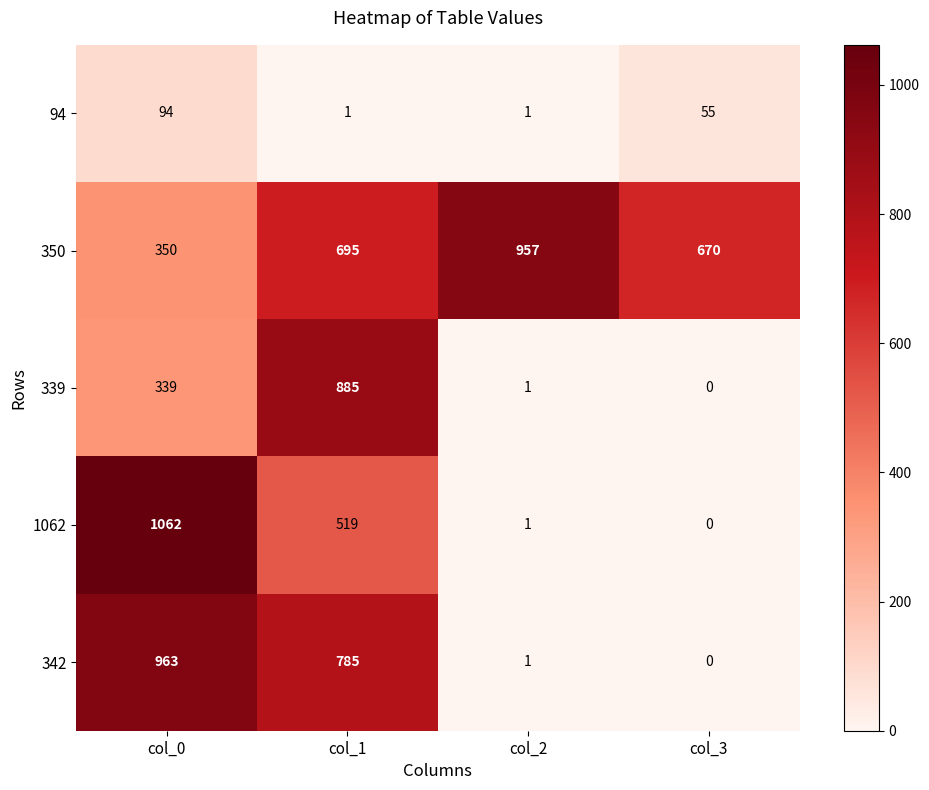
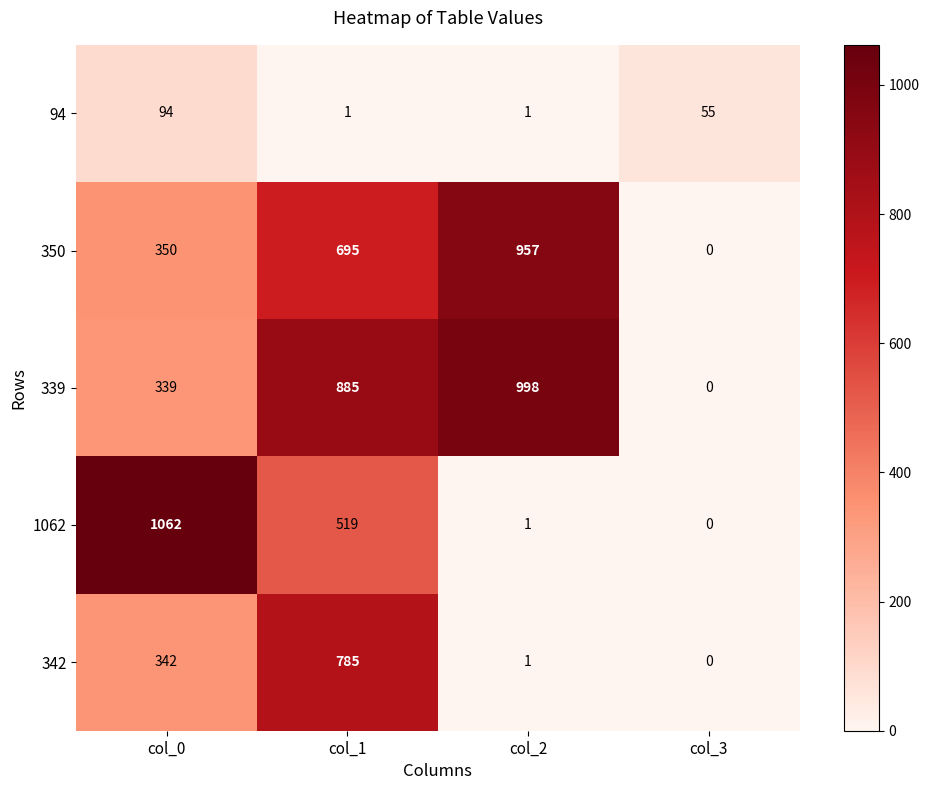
350, col_3: 670 -> 0
339, col_2: 1 -> 998
342, col_0: 963 -> 342
